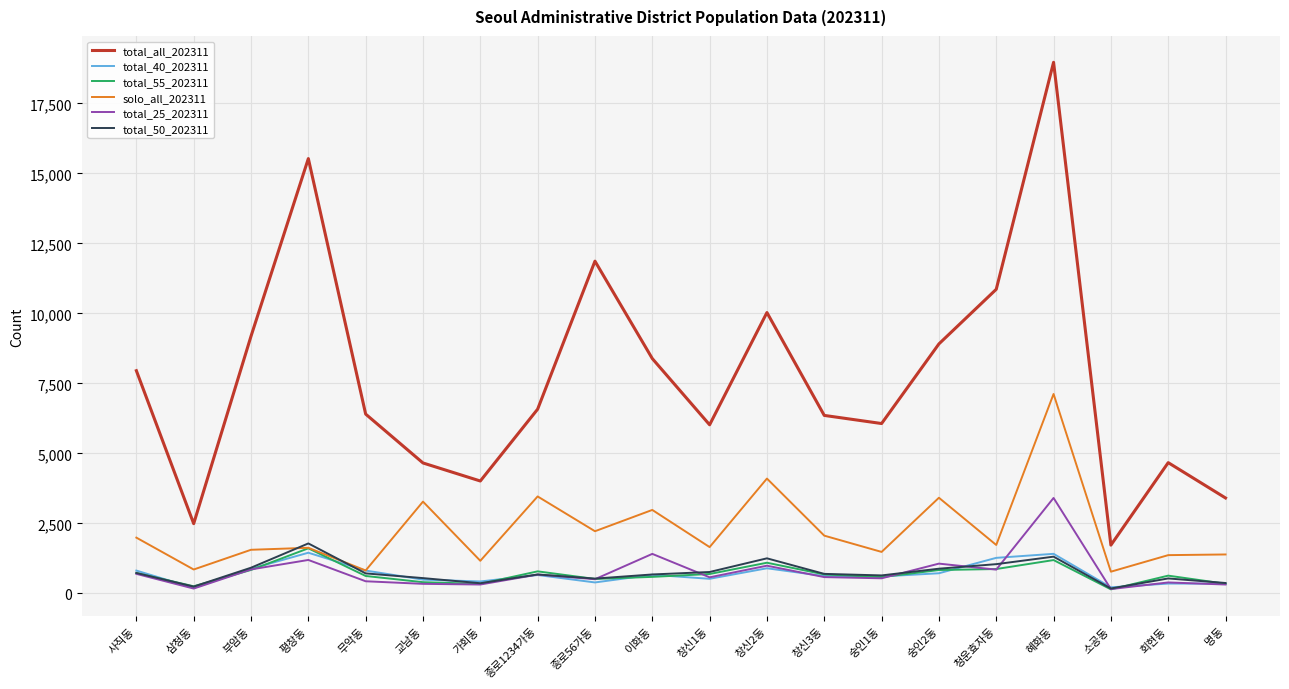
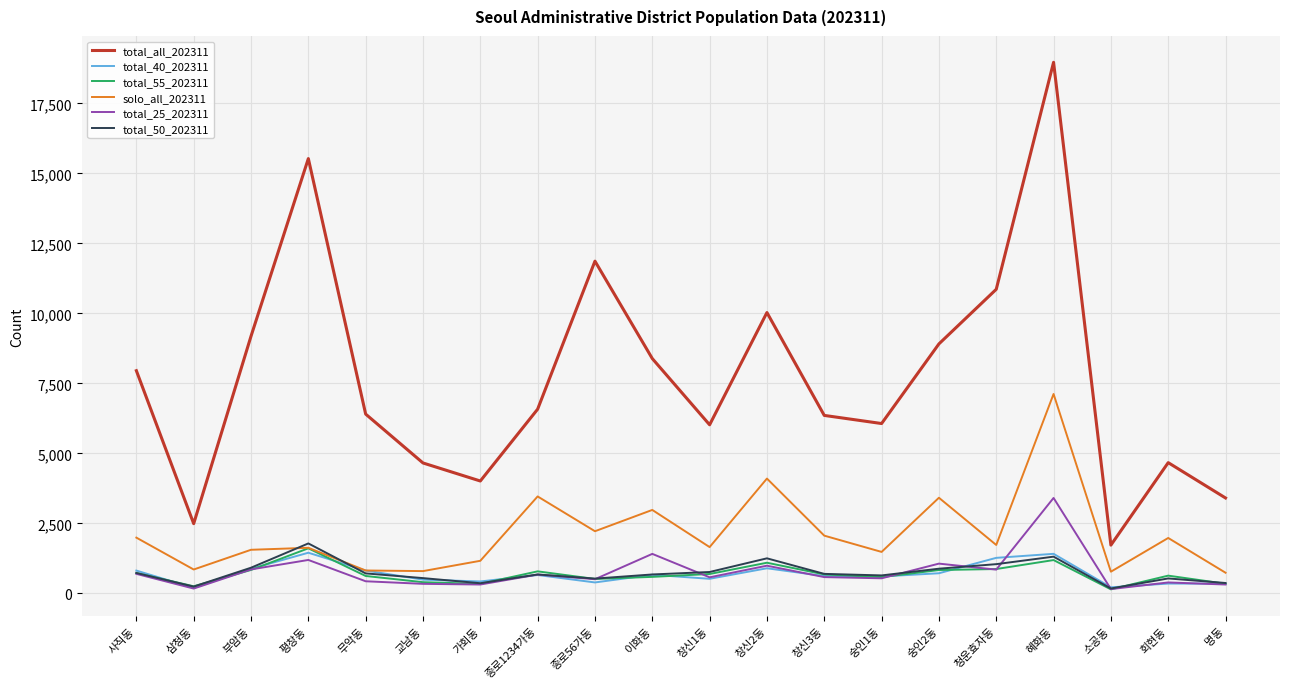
solo_all_202311, 교남동: 3,300 -> 800
solo_all_202311, 회현동: 1,400 -> 2,000
solo_all_202311, 명동: 1,400 -> 700
